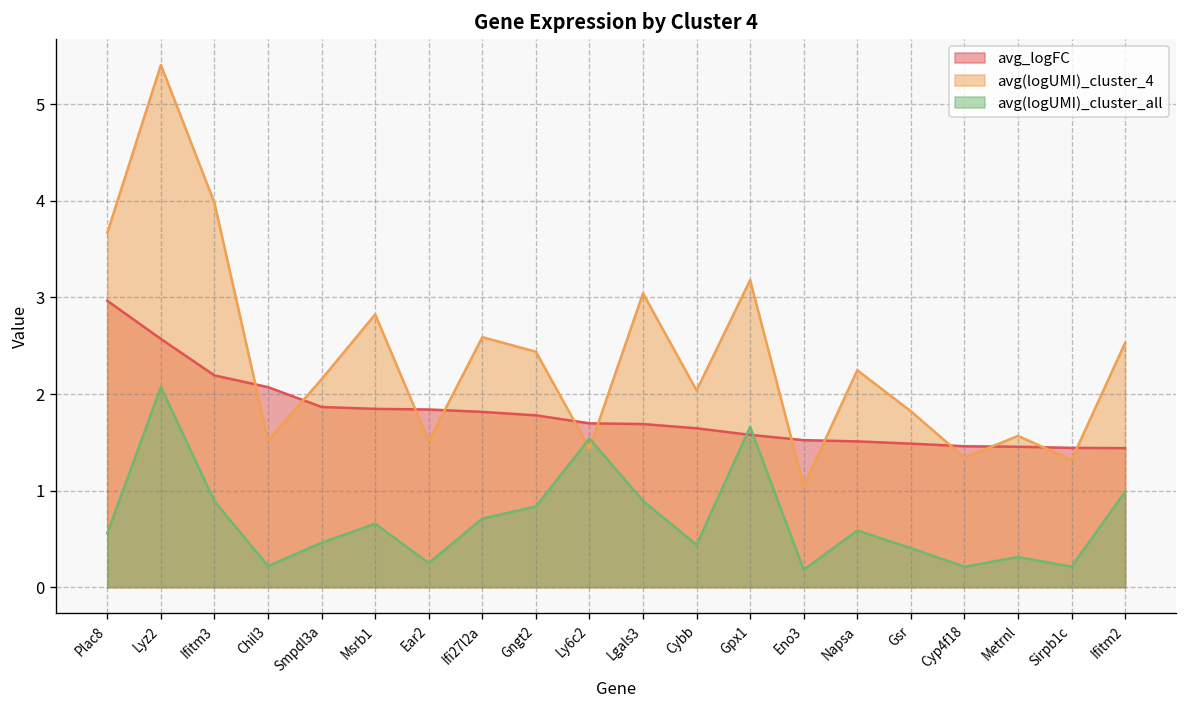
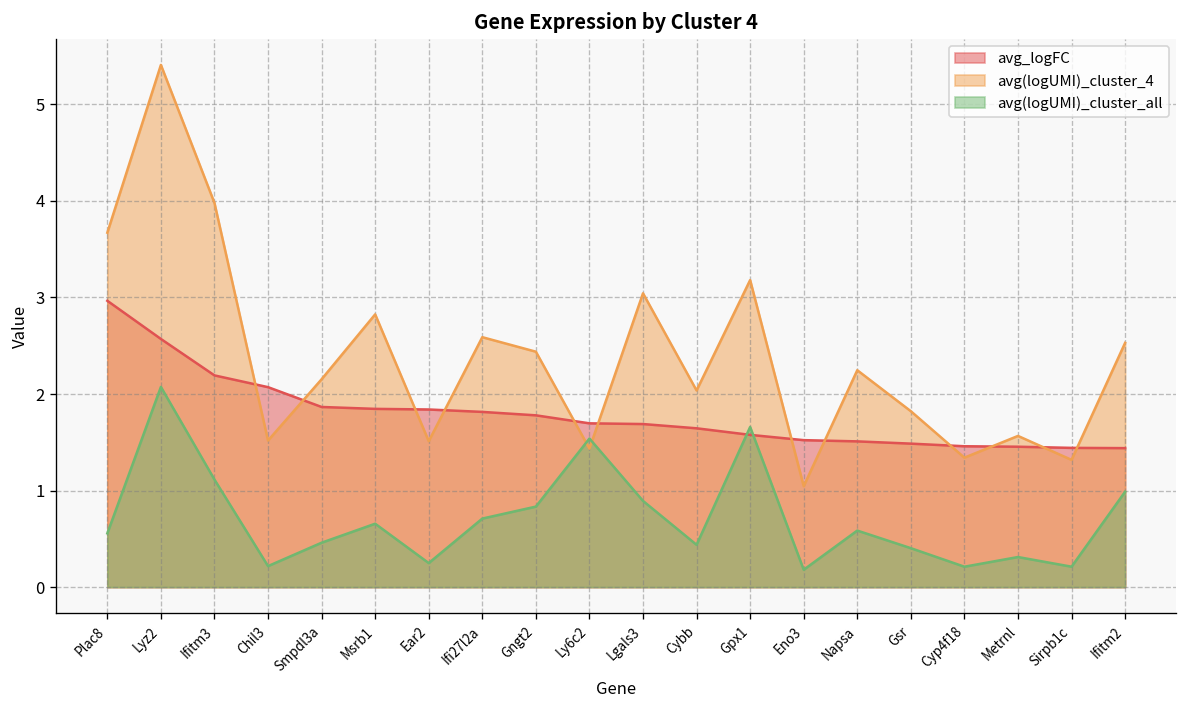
avg(logUMI)_cluster_all, Ifitm3: 0.9 -> 1.1
